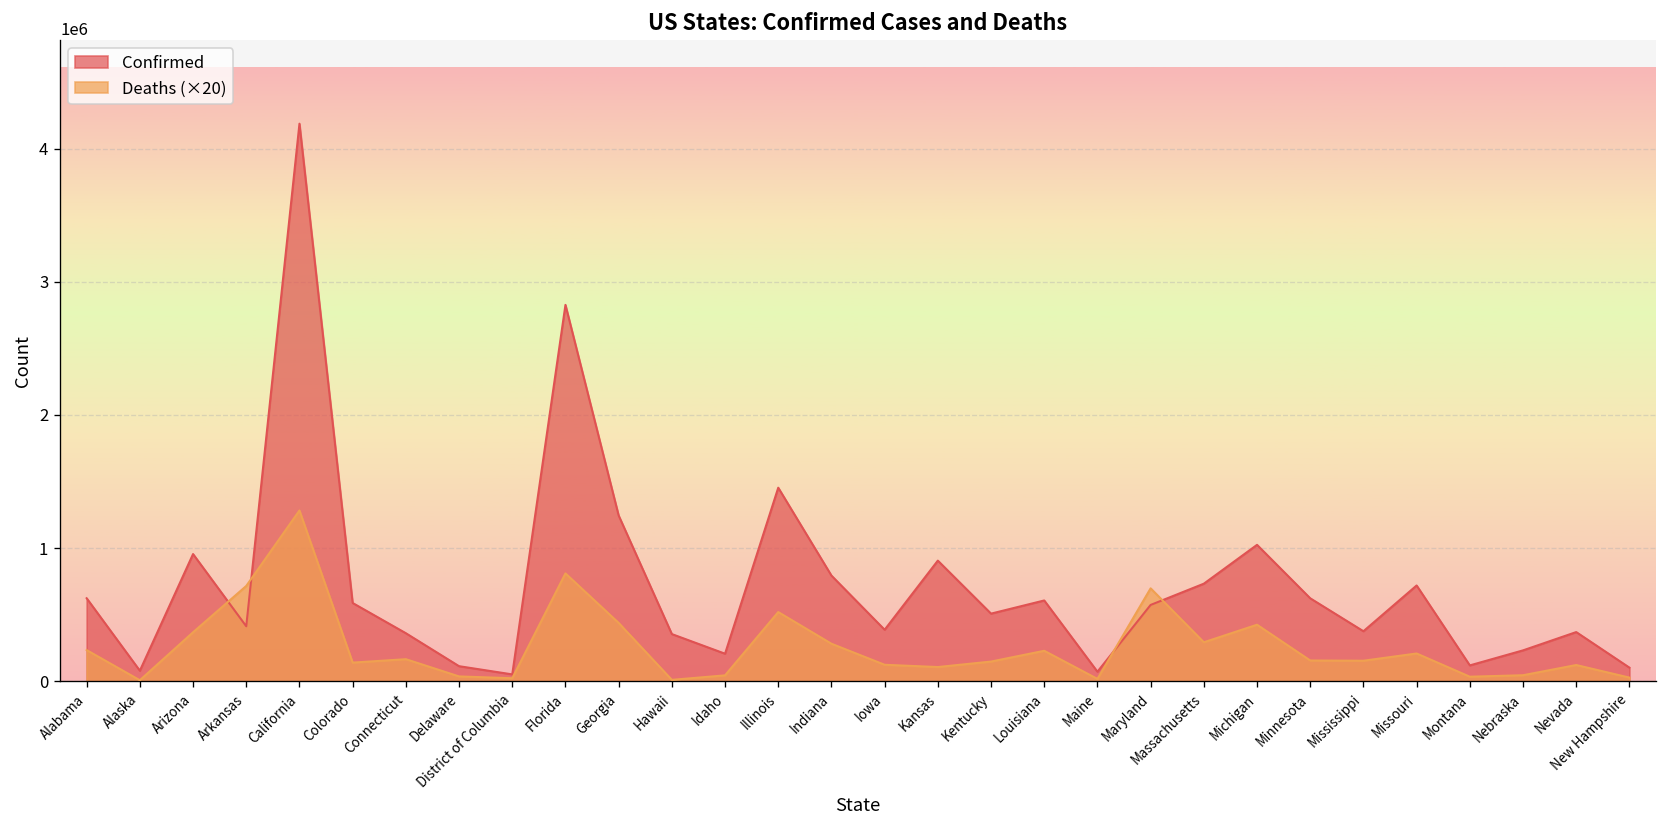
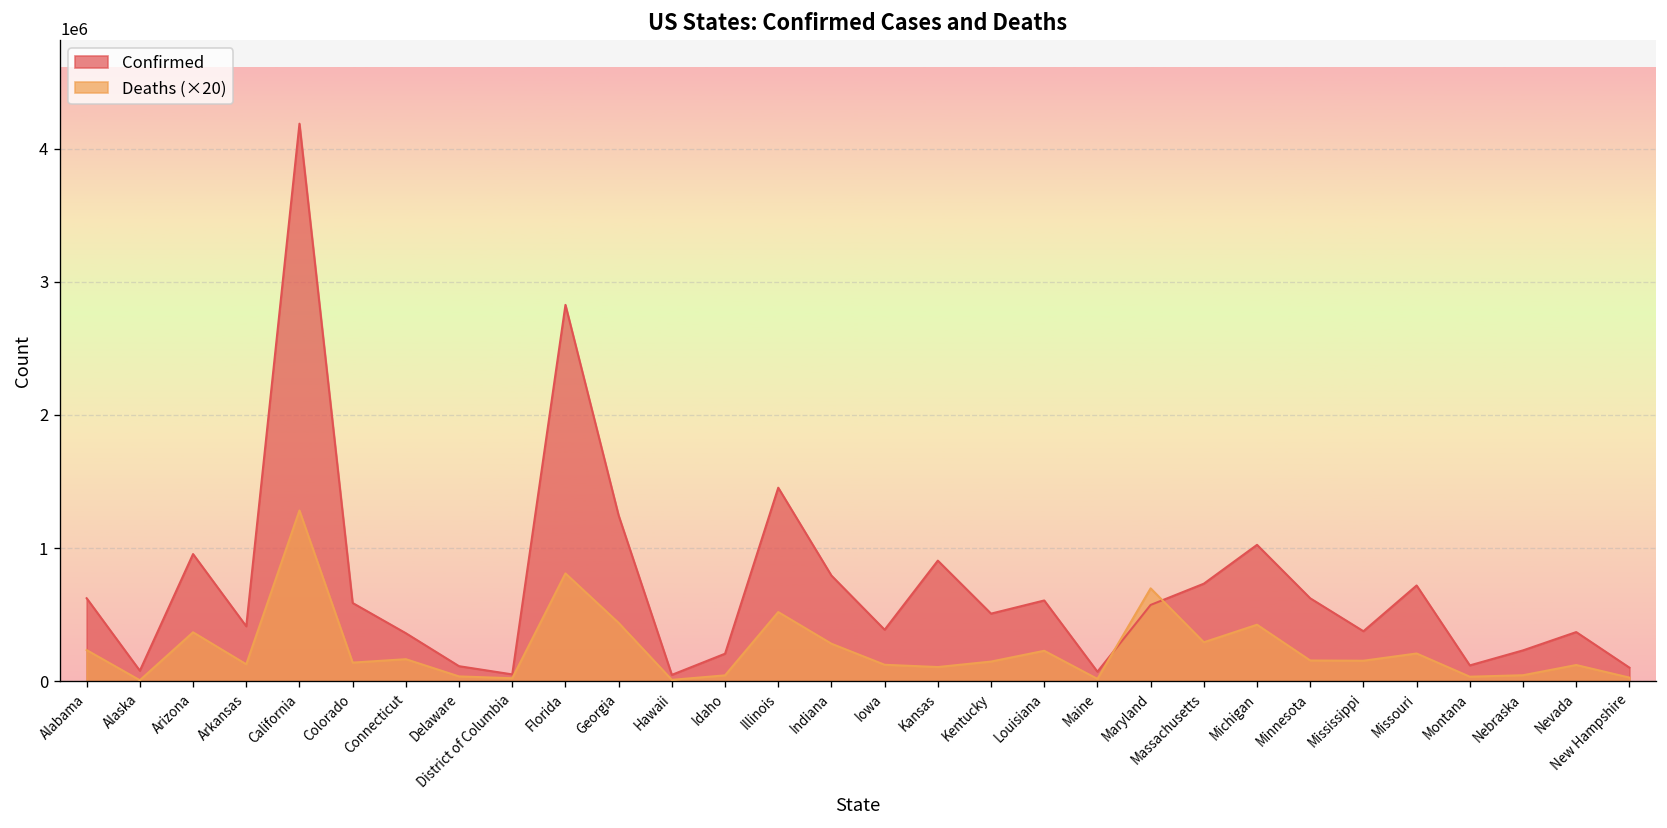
Deaths (×20), Arkansas: 720000 -> 130000
Confirmed, Hawaii: 350000 -> 50000
